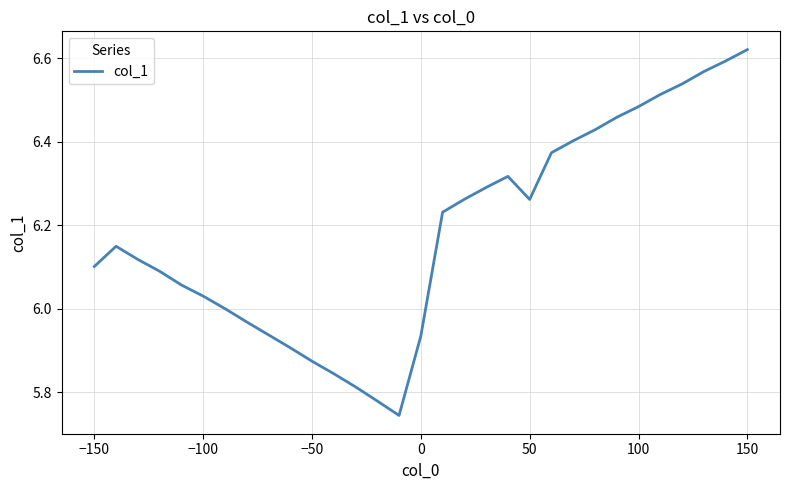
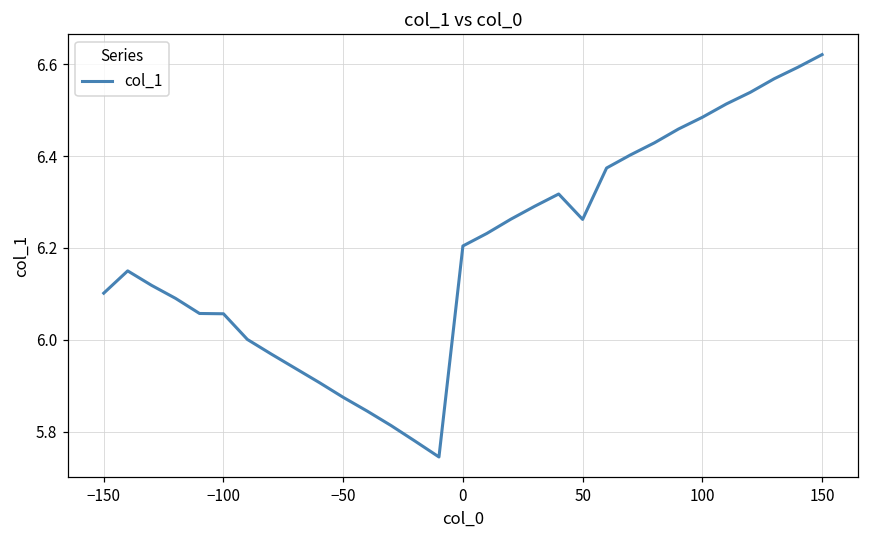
−100: 6.03 -> 6.06
0: 5.94 -> 6.20
